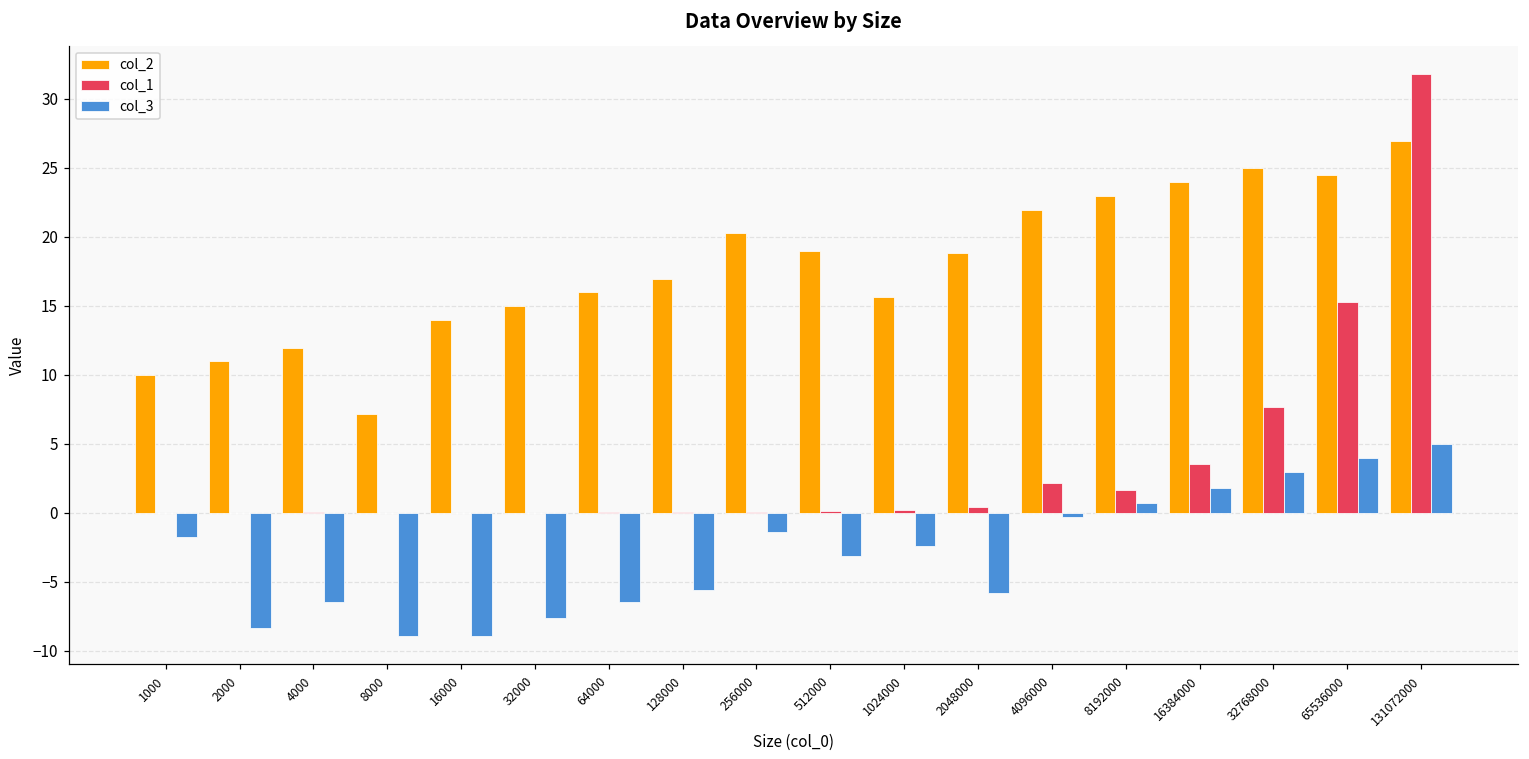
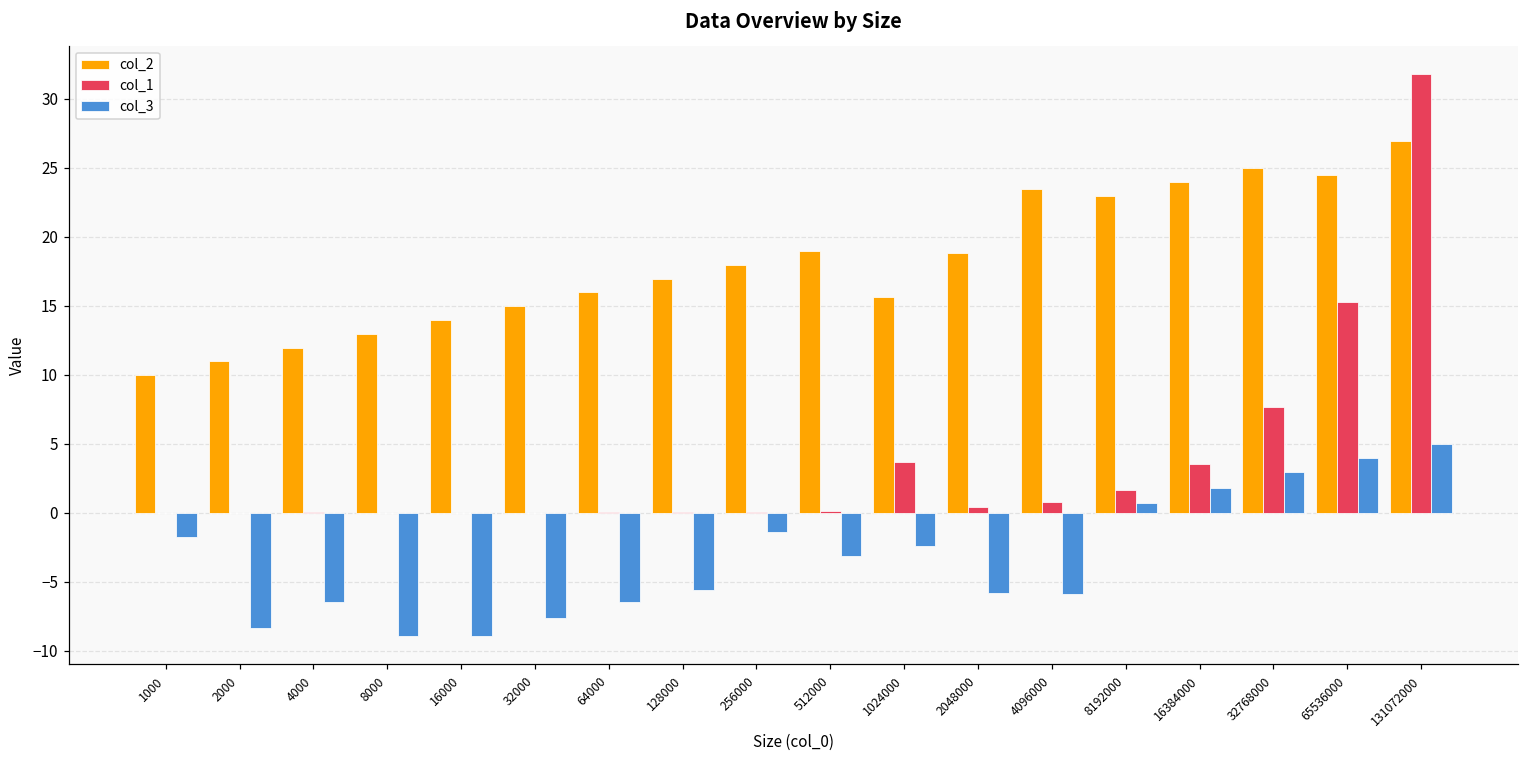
col_2, 8000: 7.1 -> 13.0
col_2, 256000: 20.3 -> 18.0
col_1, 1024000: 0.2 -> 3.7
col_2, 4096000: 22.0 -> 23.4
col_1, 4096000: 2.2 -> 0.8
col_3, 4096000: -0.3 -> -5.9
